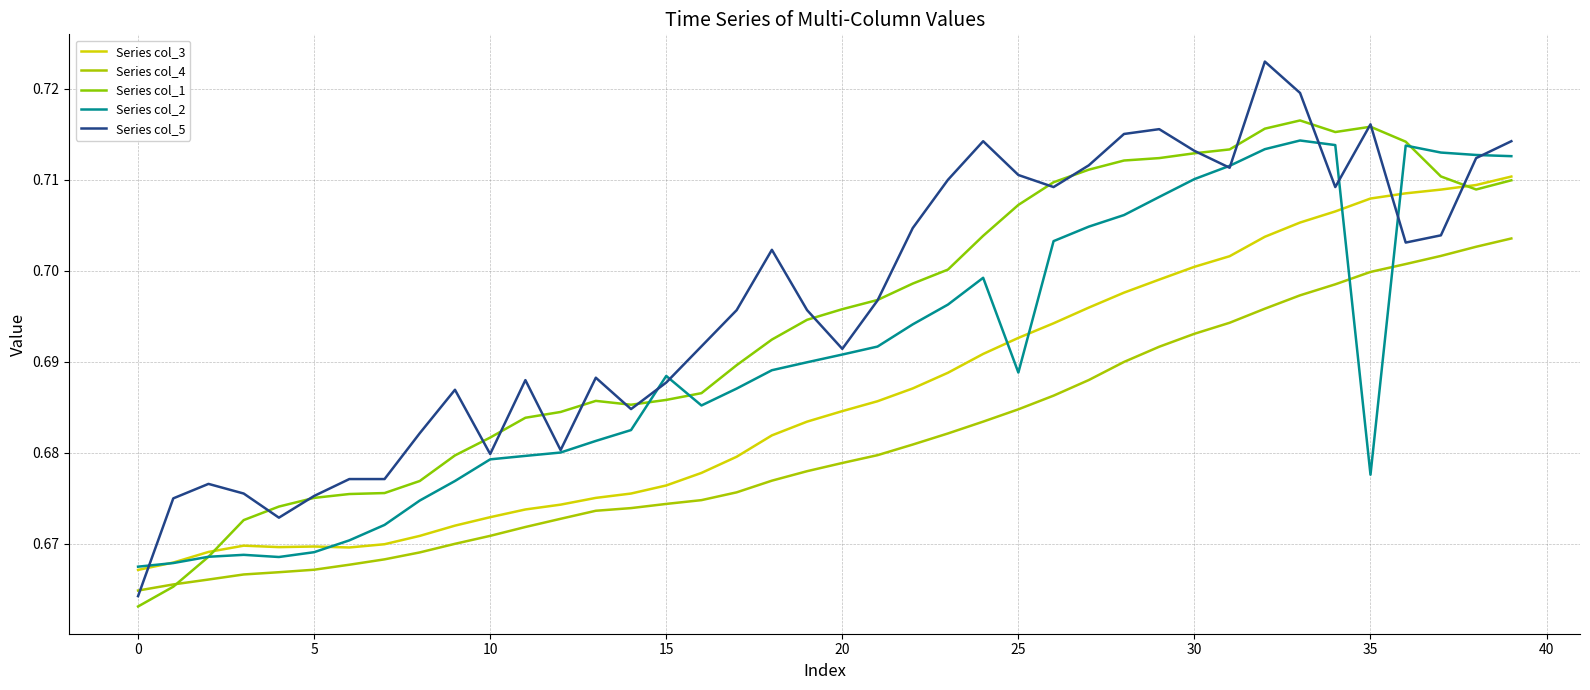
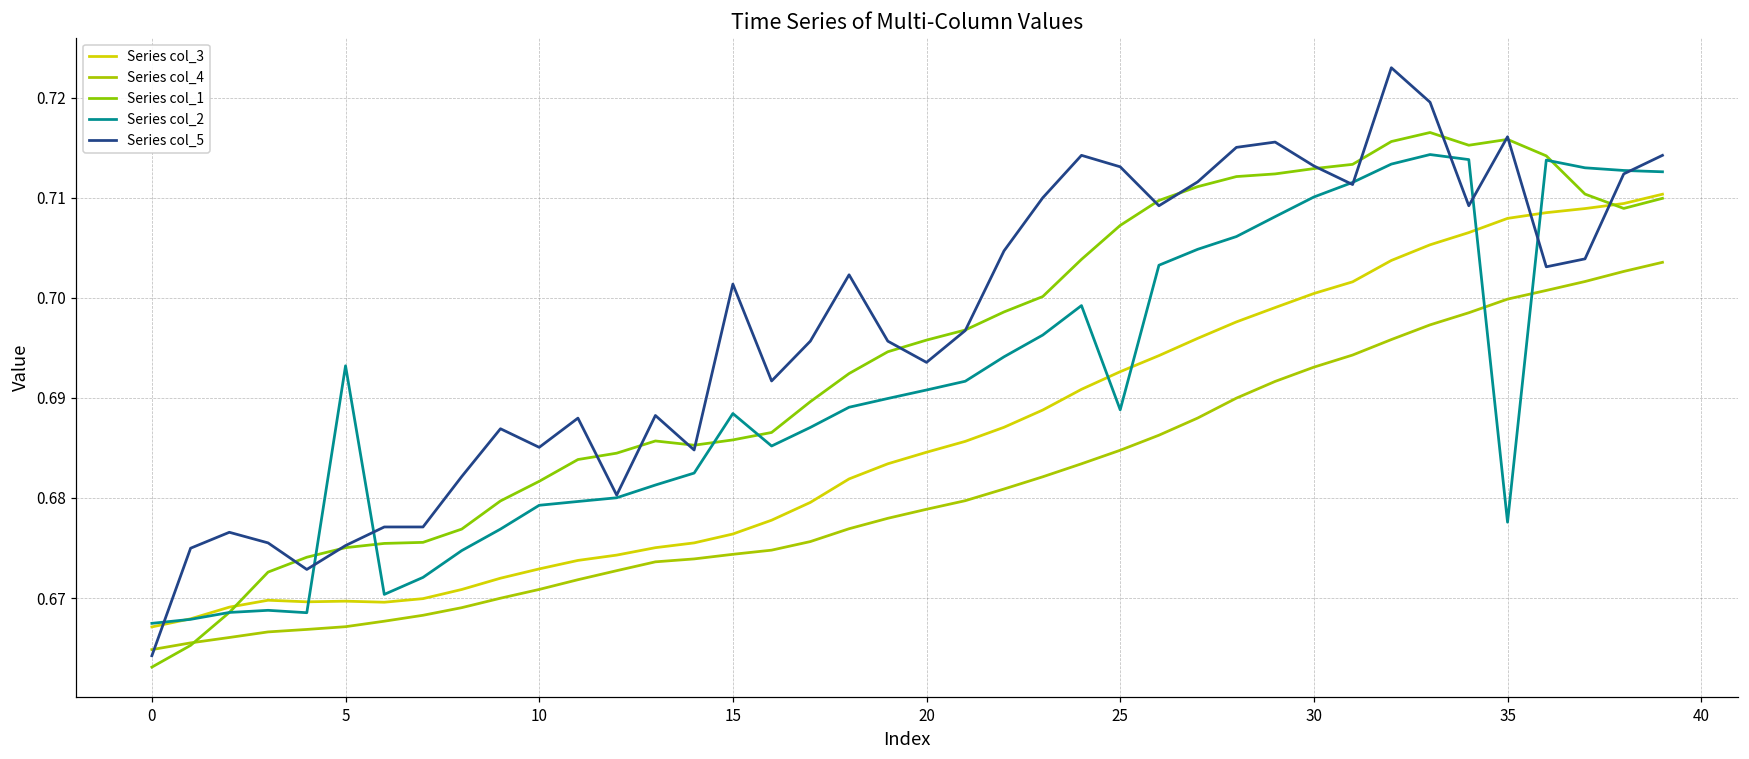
Series col_2, 5: 0.669 -> 0.693
Series col_5, 10: 0.680 -> 0.685
Series col_5, 15: 0.688 -> 0.701
Series col_5, 20: 0.691 -> 0.694
Series col_5, 25: 0.711 -> 0.713
